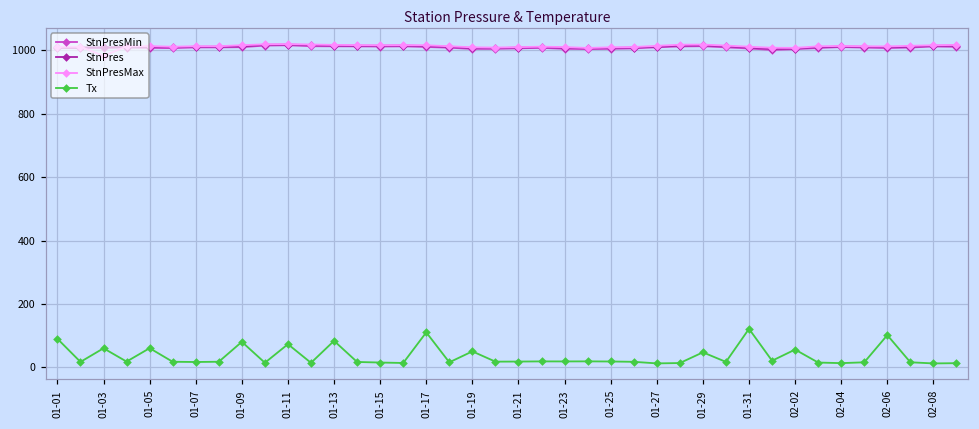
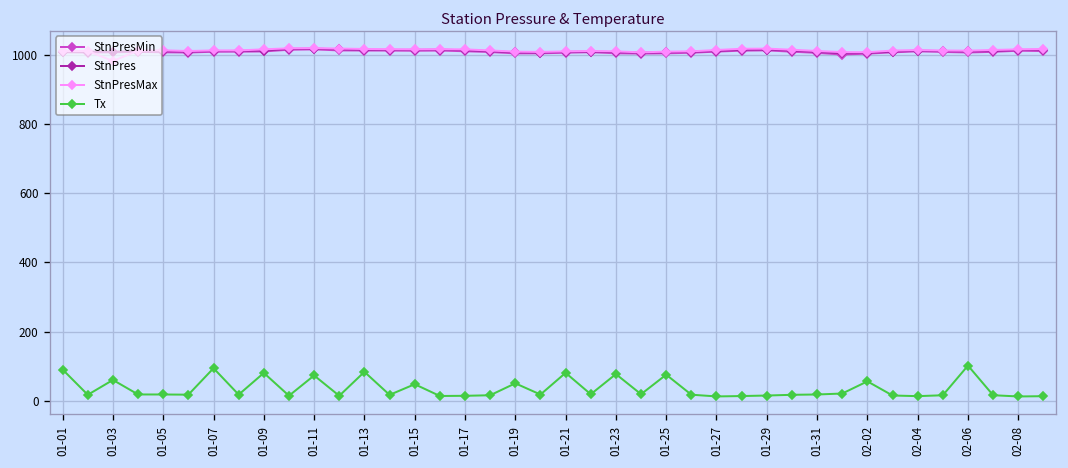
Tx, 01-05: 60 -> 20
Tx, 01-07: 20 -> 90
Tx, 01-15: 20 -> 50
Tx, 01-17: 110 -> 10
Tx, 01-21: 20 -> 80
Tx, 01-23: 20 -> 80
Tx, 01-25: 20 -> 80
Tx, 01-29: 50 -> 20
Tx, 01-31: 120 -> 20
